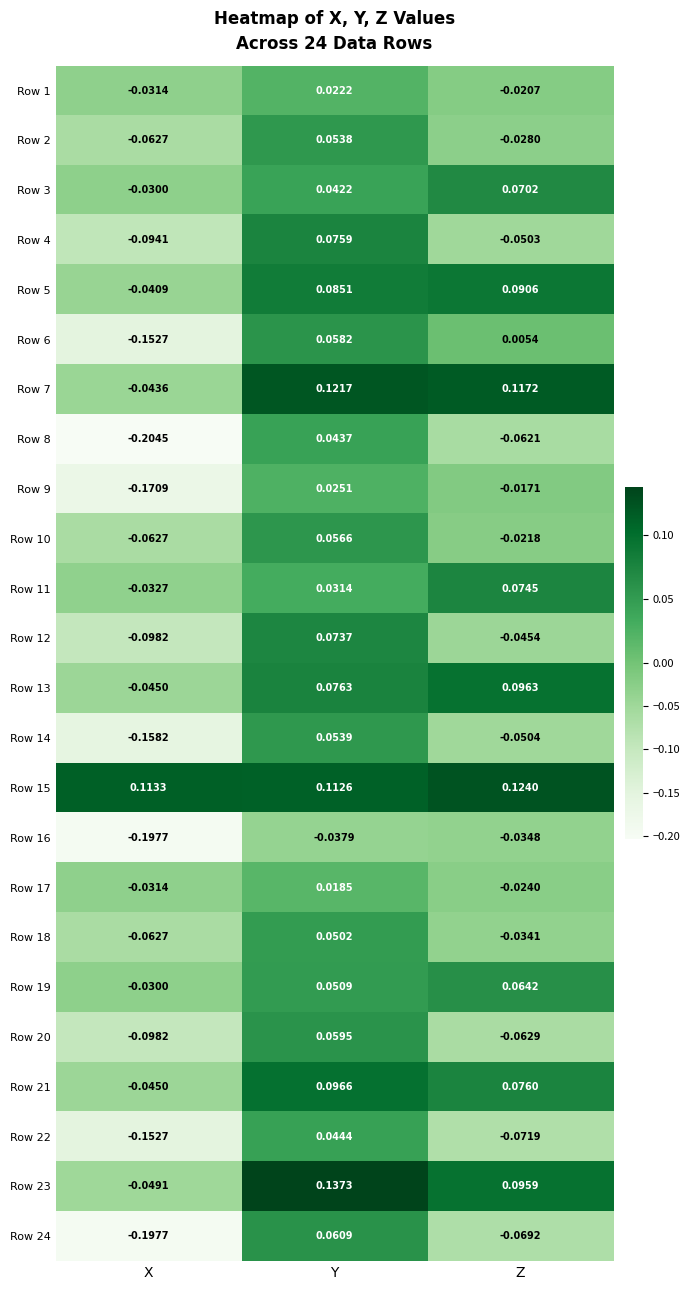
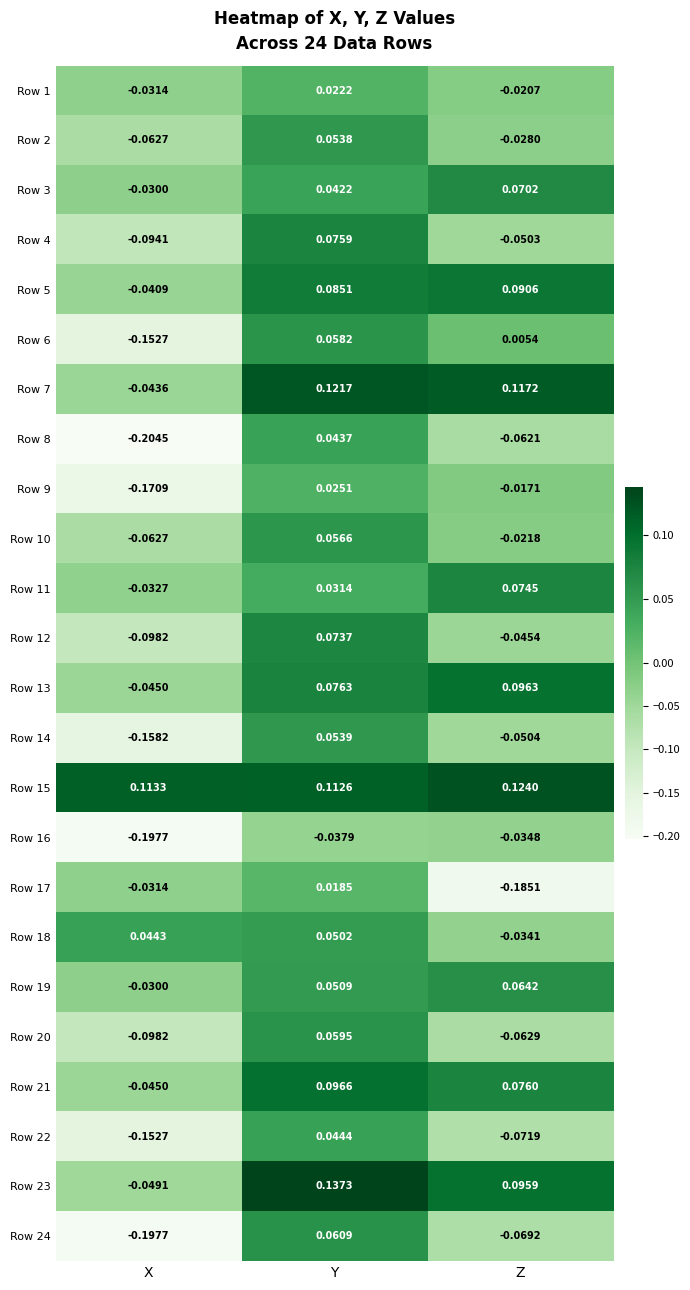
Row 17, Z: -0.0240 -> -0.1851
Row 18, X: -0.0627 -> 0.0443
